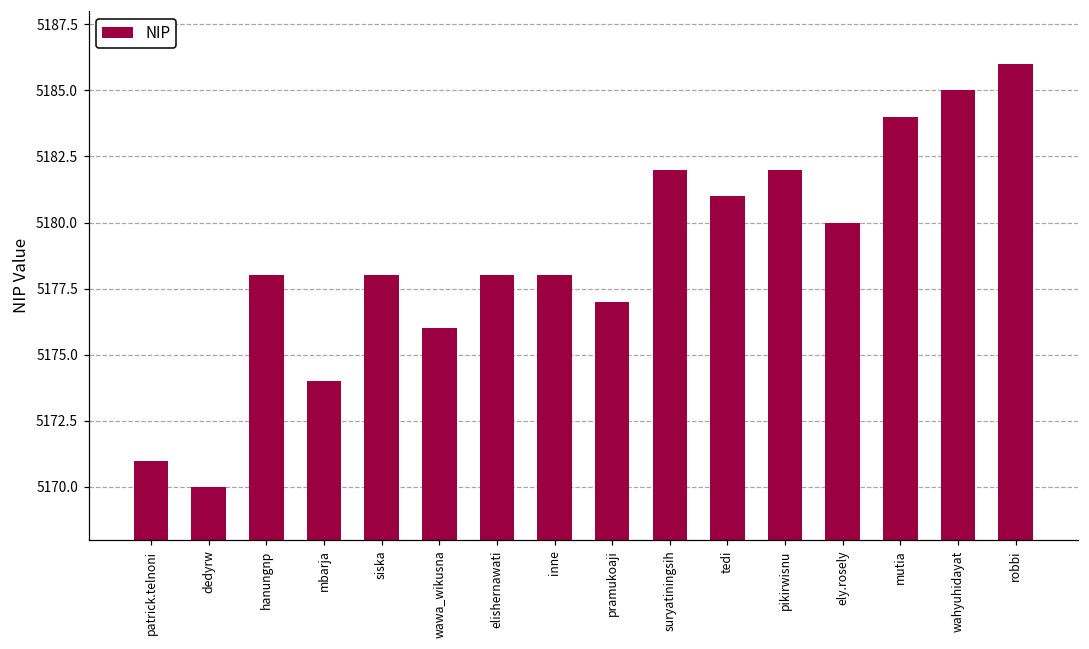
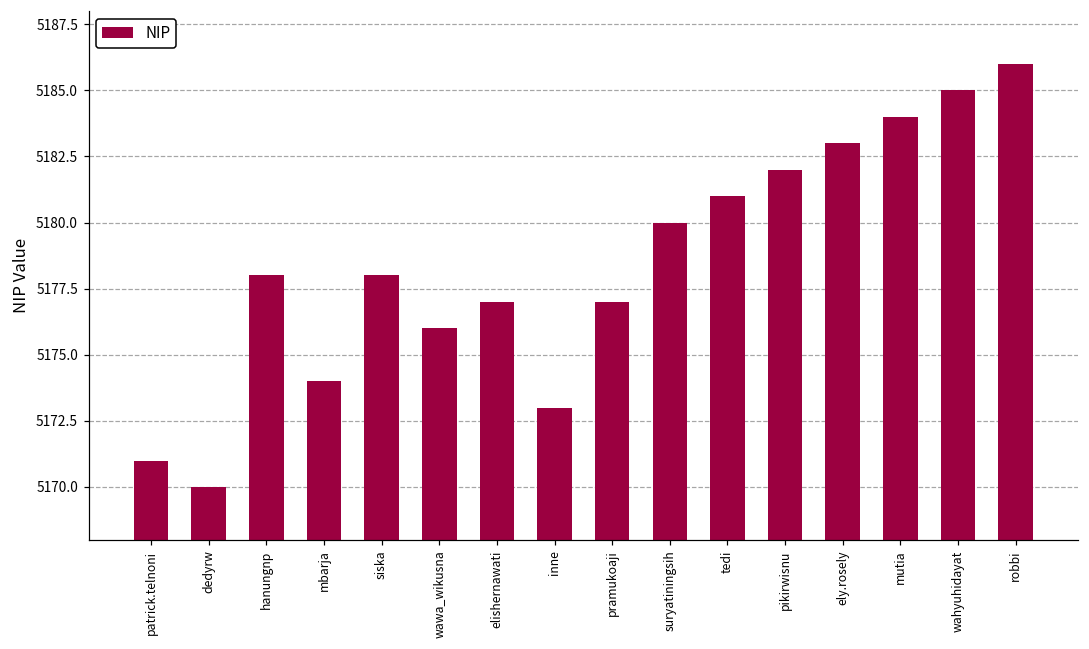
elishernawati: 5178 -> 5177
inne: 5178 -> 5173
suryatiningsih: 5182 -> 5180
ely.rosely: 5180 -> 5183
